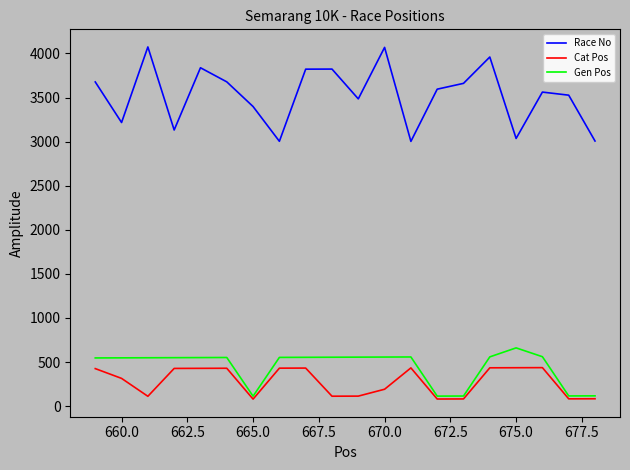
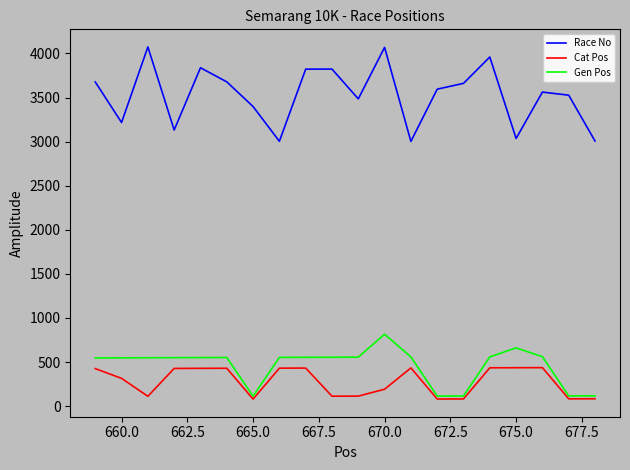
Gen Pos, 670.0: 600 -> 800
